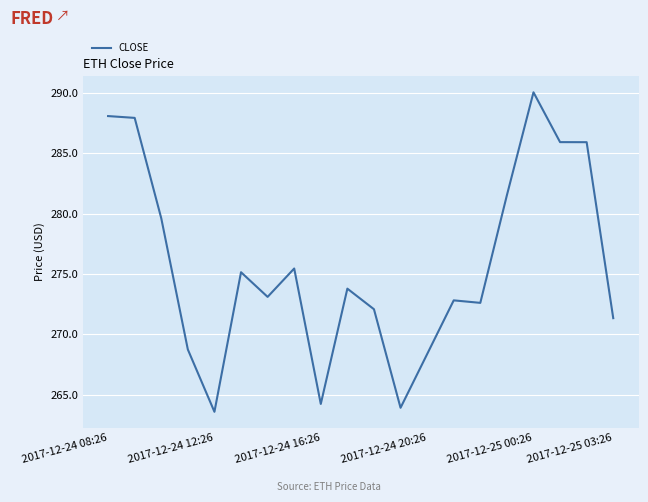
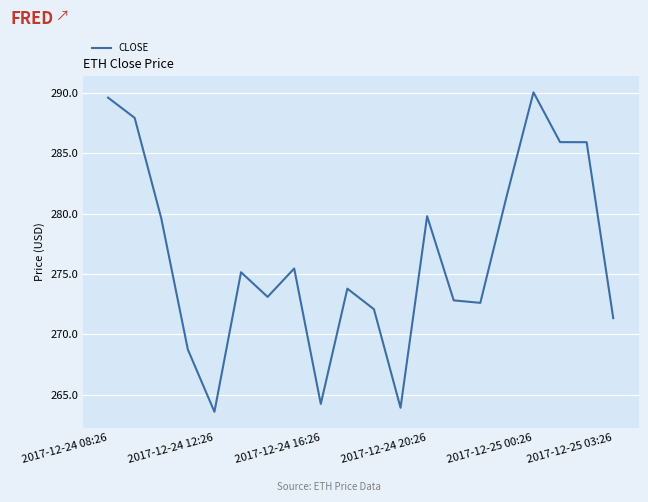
2017-12-24 08:26: 288.1 -> 289.6
2017-12-24 20:26: 268.4 -> 279.8
